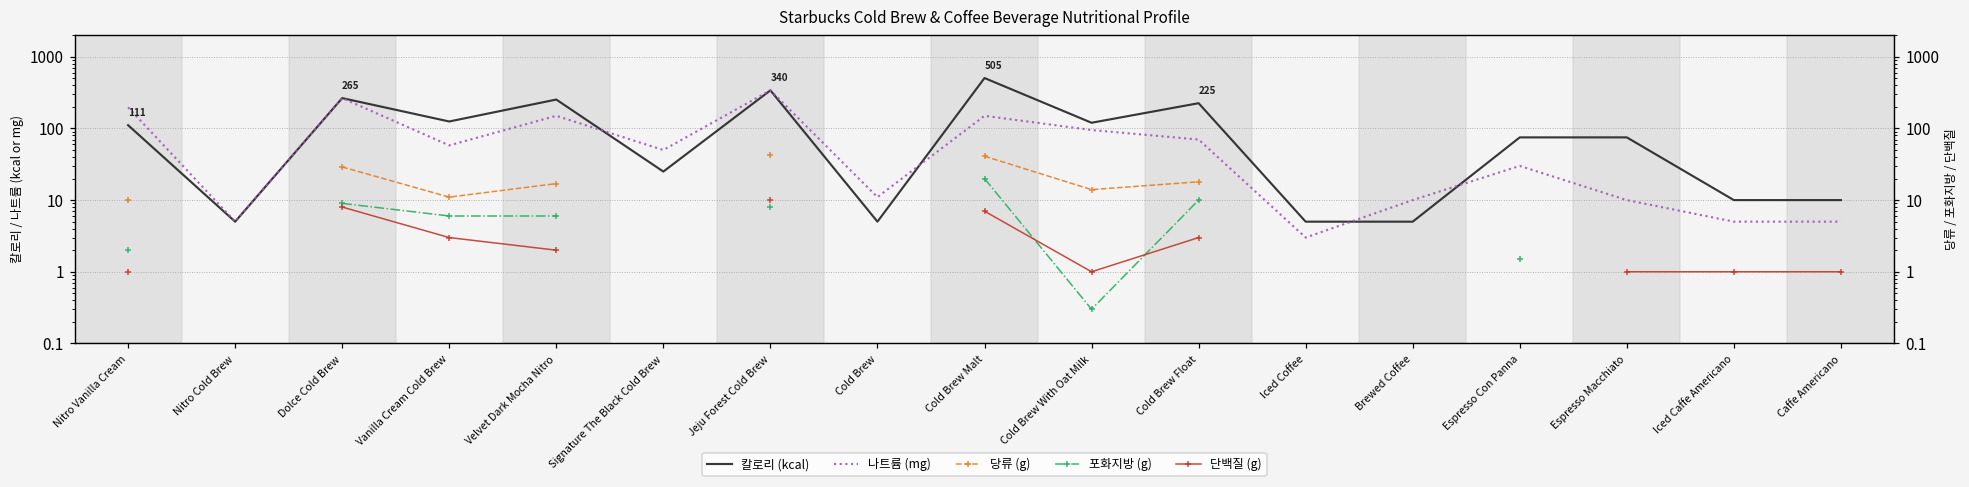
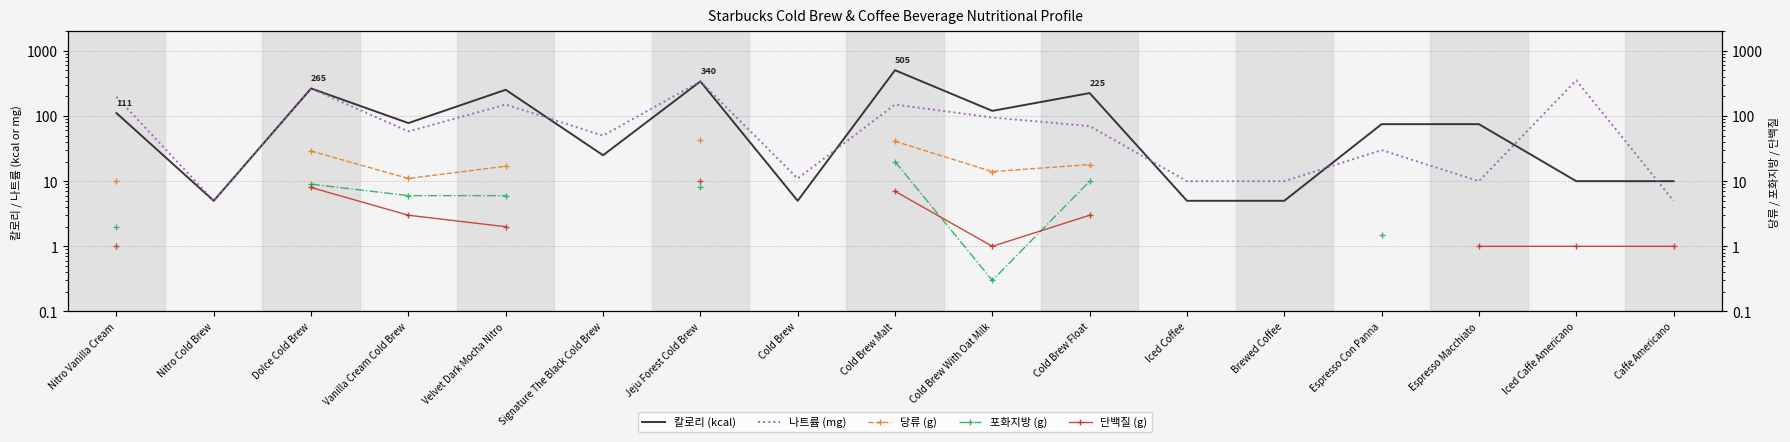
칼로리 (kcal), Vanilla Cream Cold Brew: 130 -> 80
나트륨 (mg), Iced Coffee: 3 -> 10
나트륨 (mg), Iced Caffe Americano: 5 -> 400
